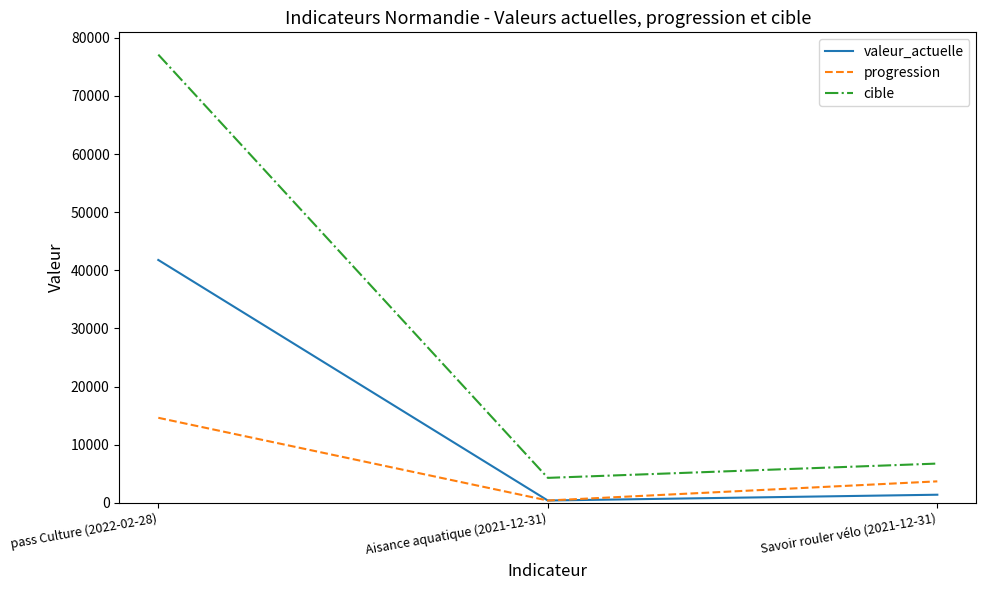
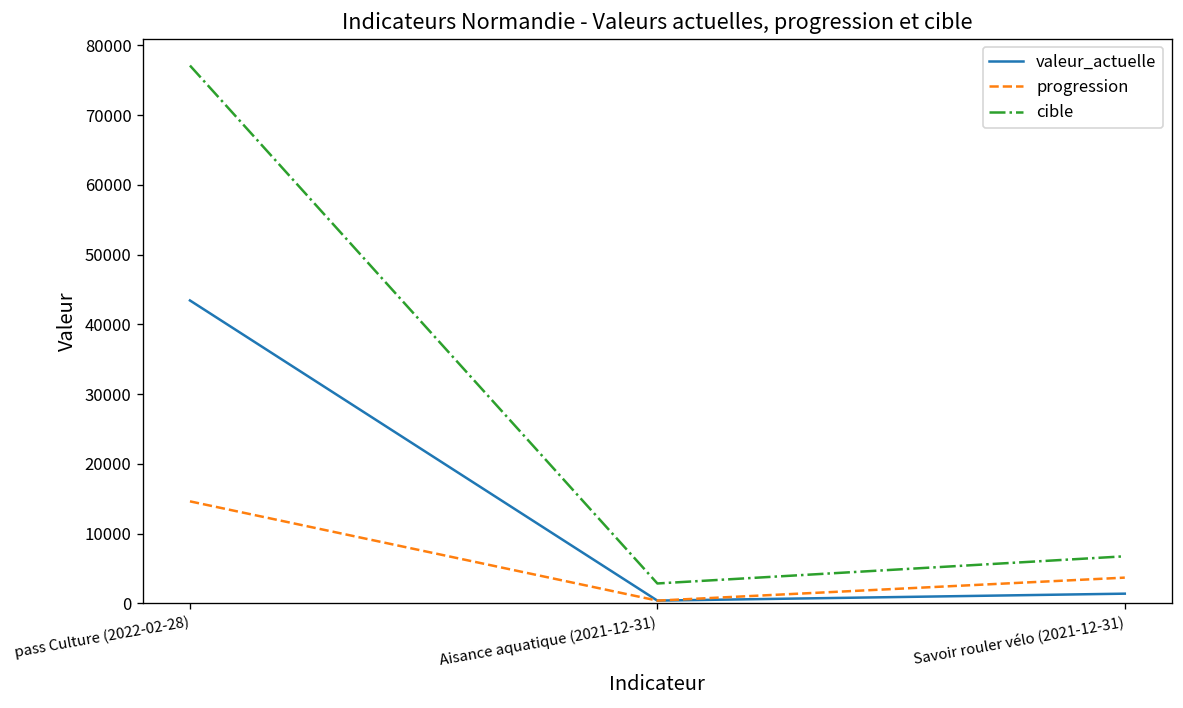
valeur_actuelle, pass Culture (2022-02-28): 42000 -> 43000
cible, Aisance aquatique (2021-12-31): 4000 -> 3000
